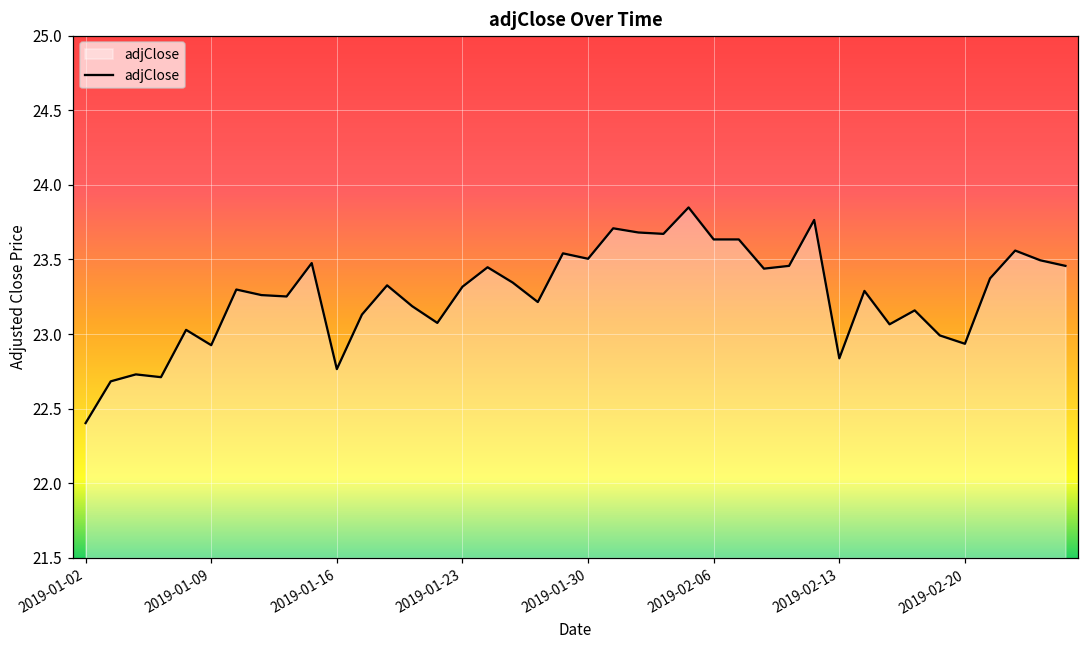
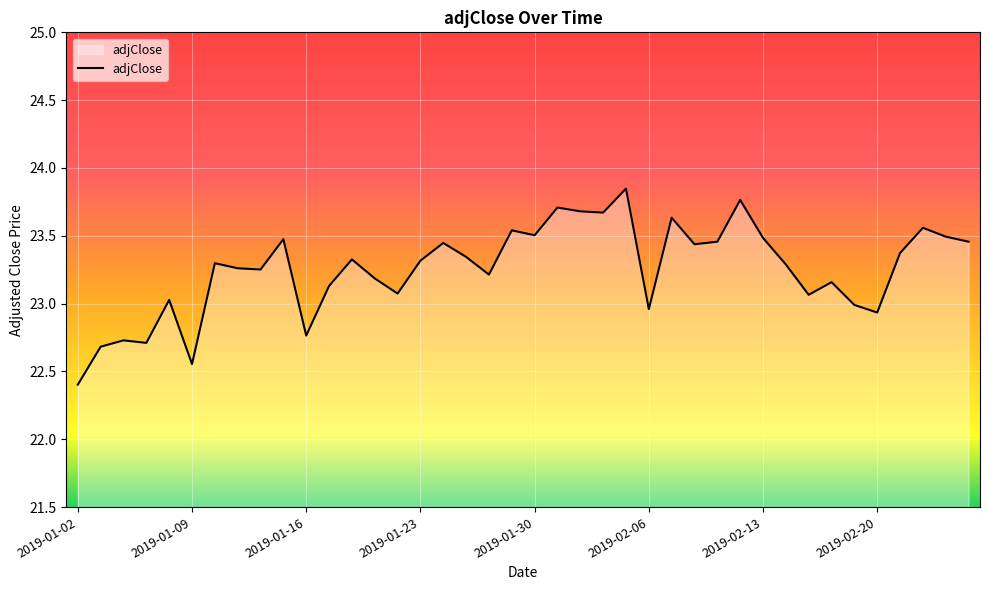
2019-01-09: 22.93 -> 22.55
2019-02-06: 23.63 -> 22.96
2019-02-13: 22.84 -> 23.48
